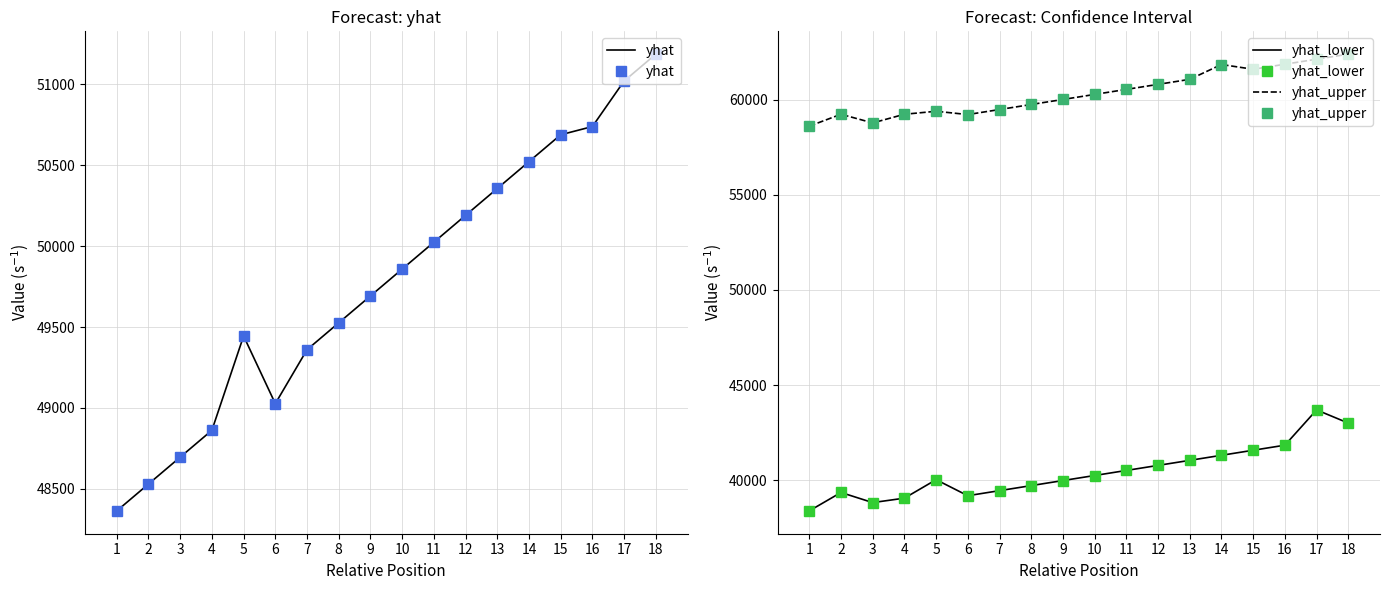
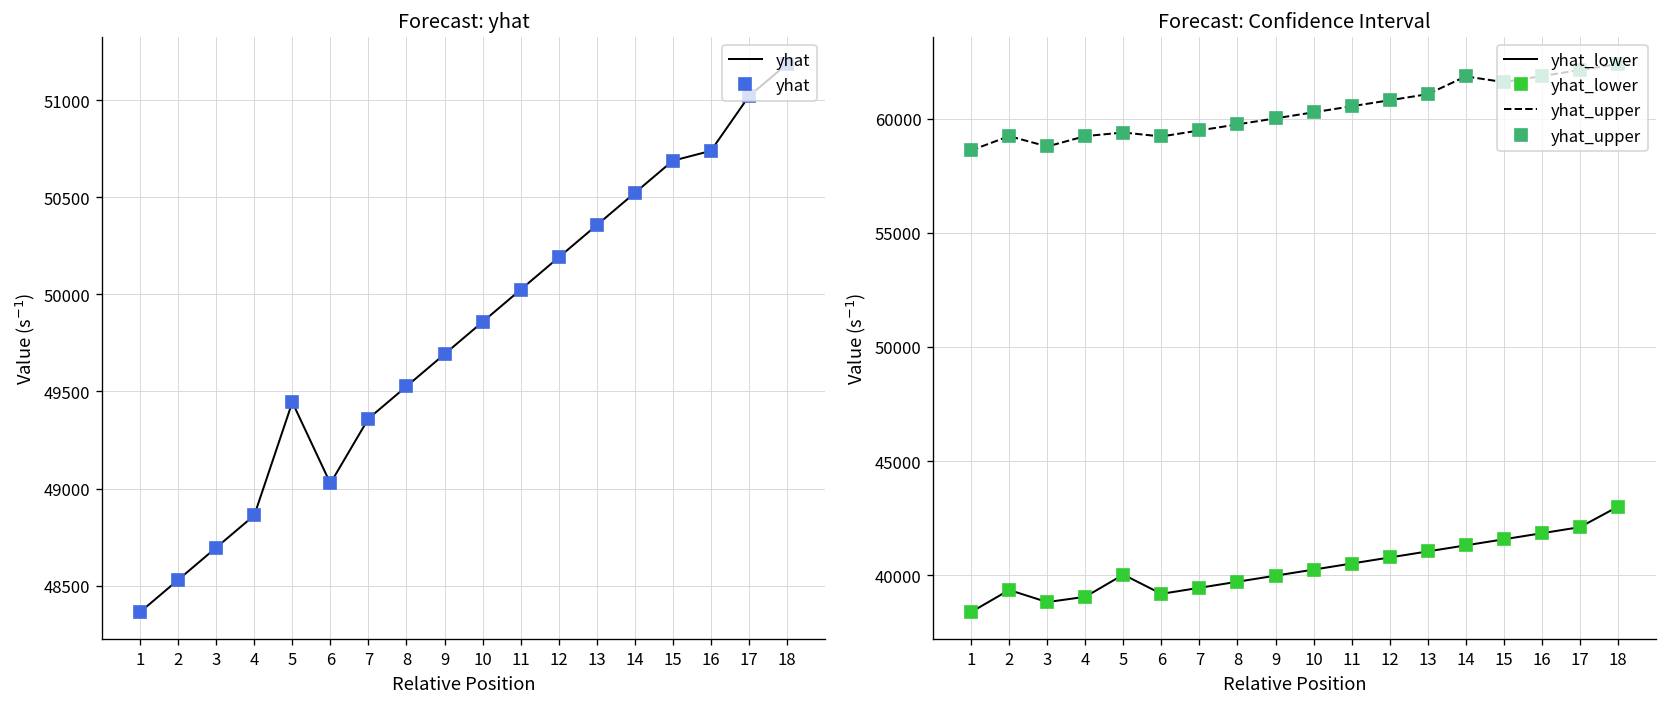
Forecast: Confidence Interval, yhat_lower, 17: 43700 -> 42100
